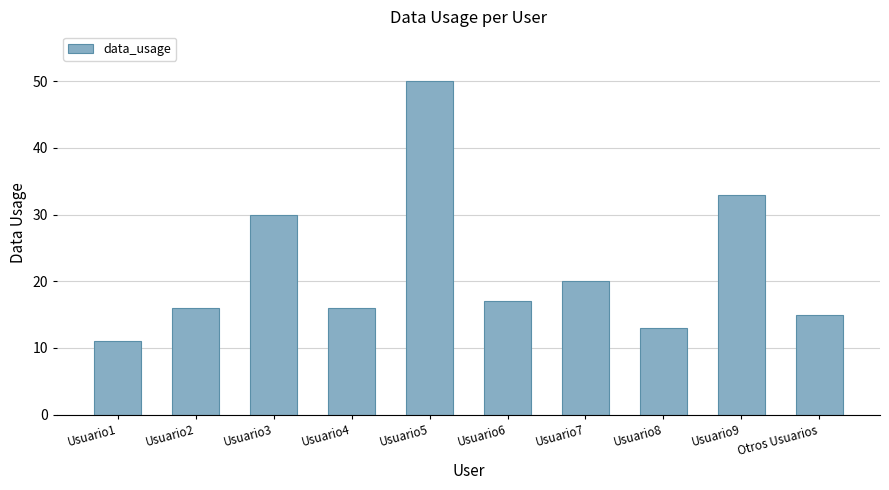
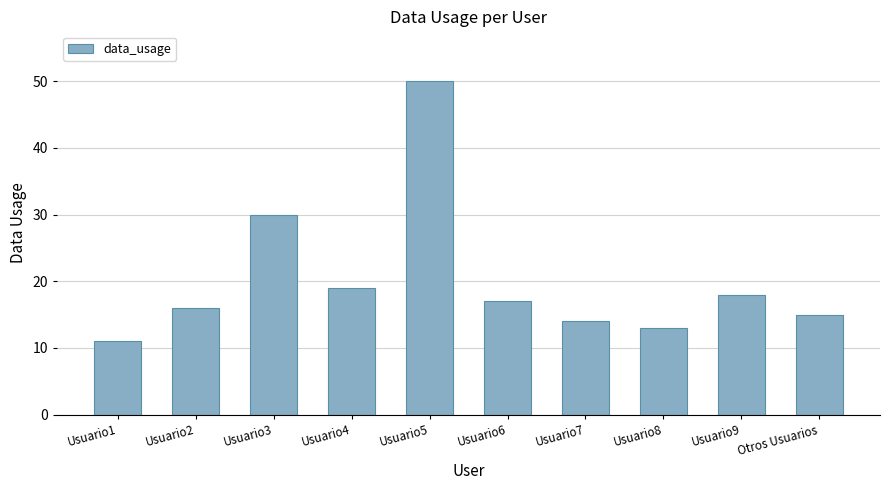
Usuario4: 16 -> 19
Usuario7: 20 -> 14
Usuario9: 33 -> 18
